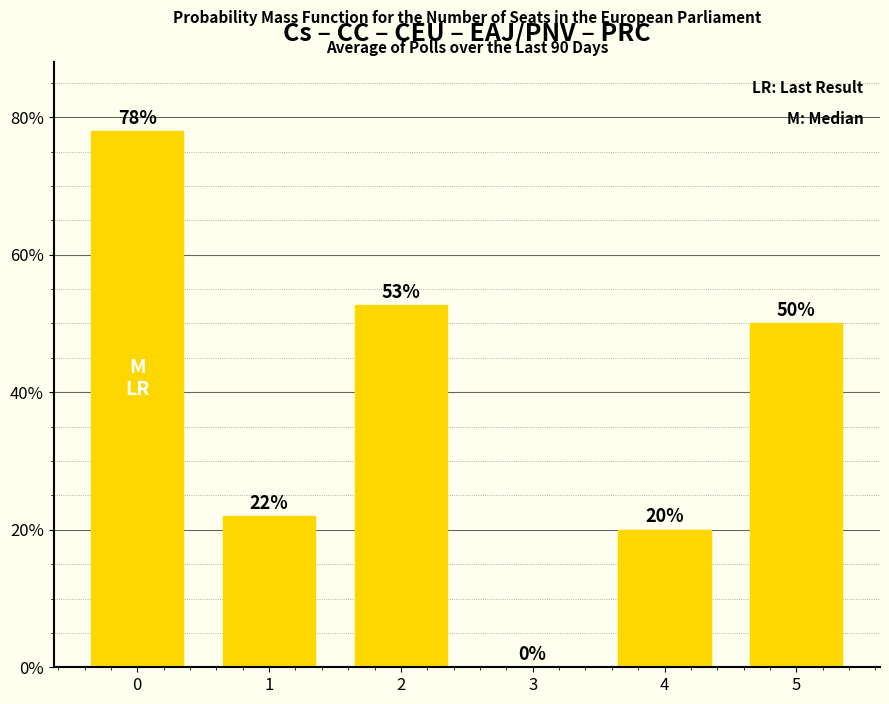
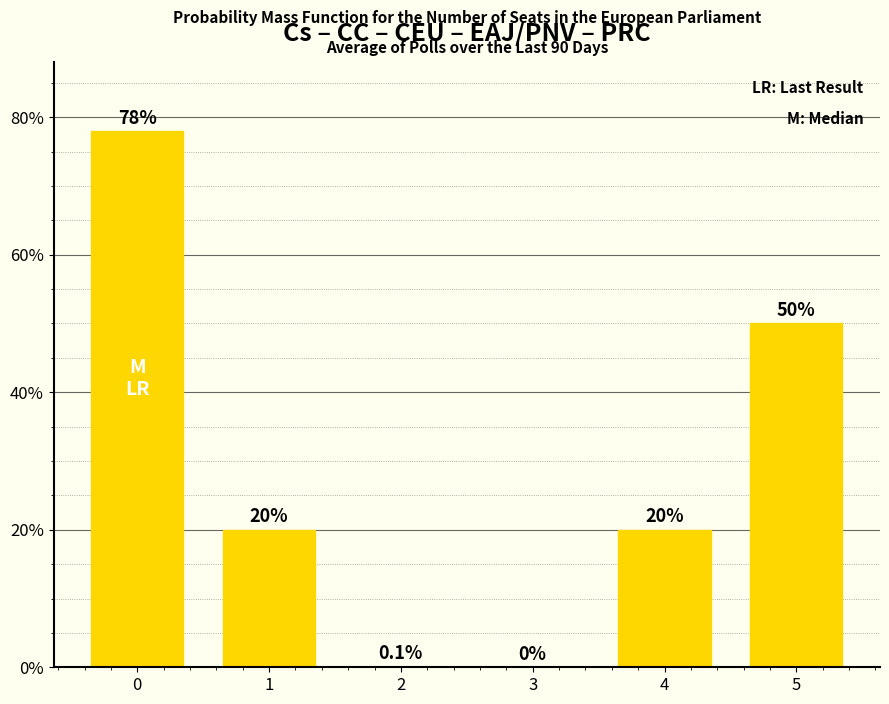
1: 22% -> 20%
2: 53% -> 0.1%
